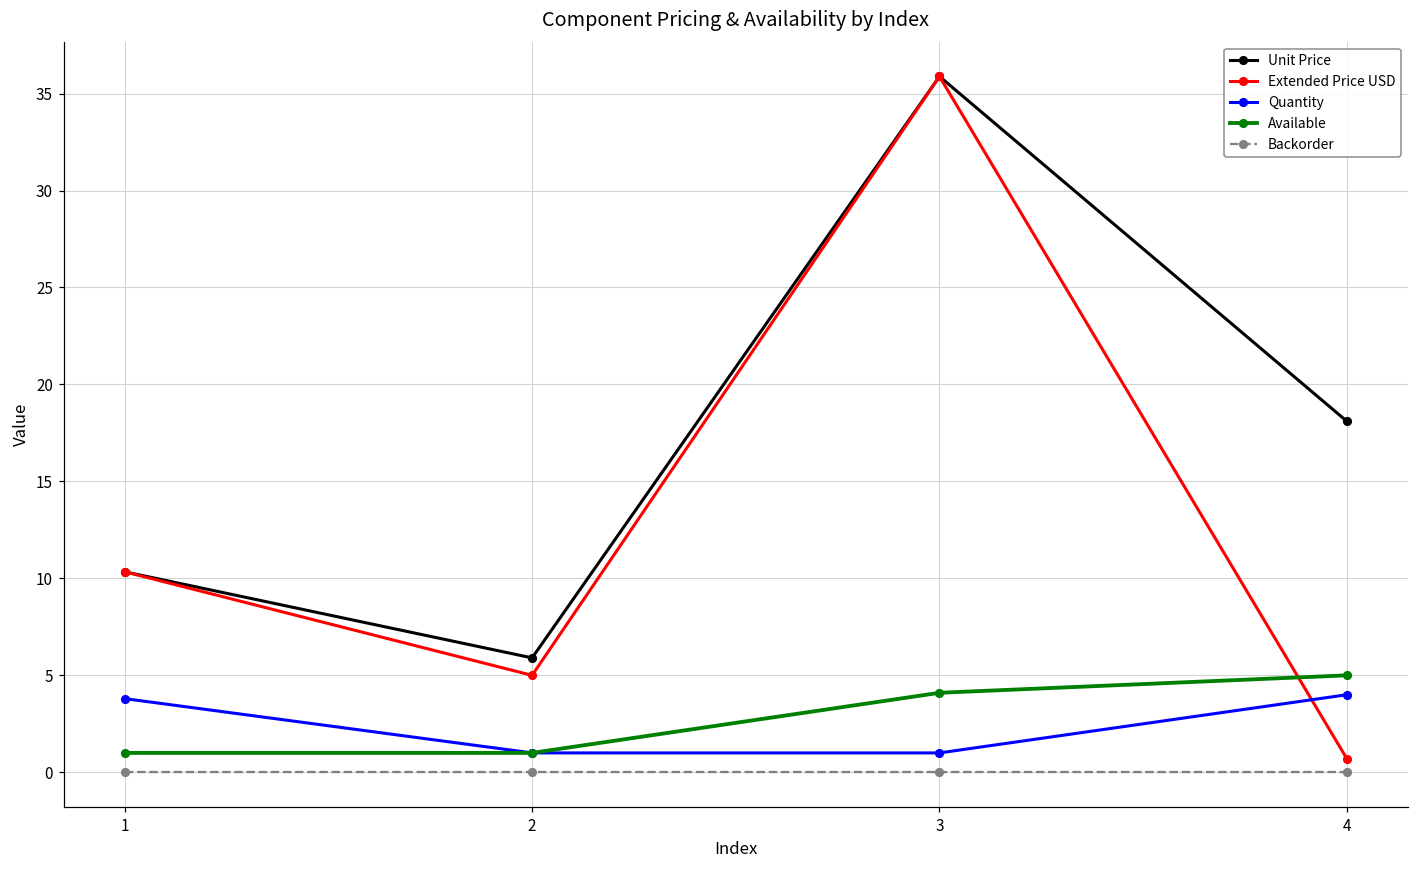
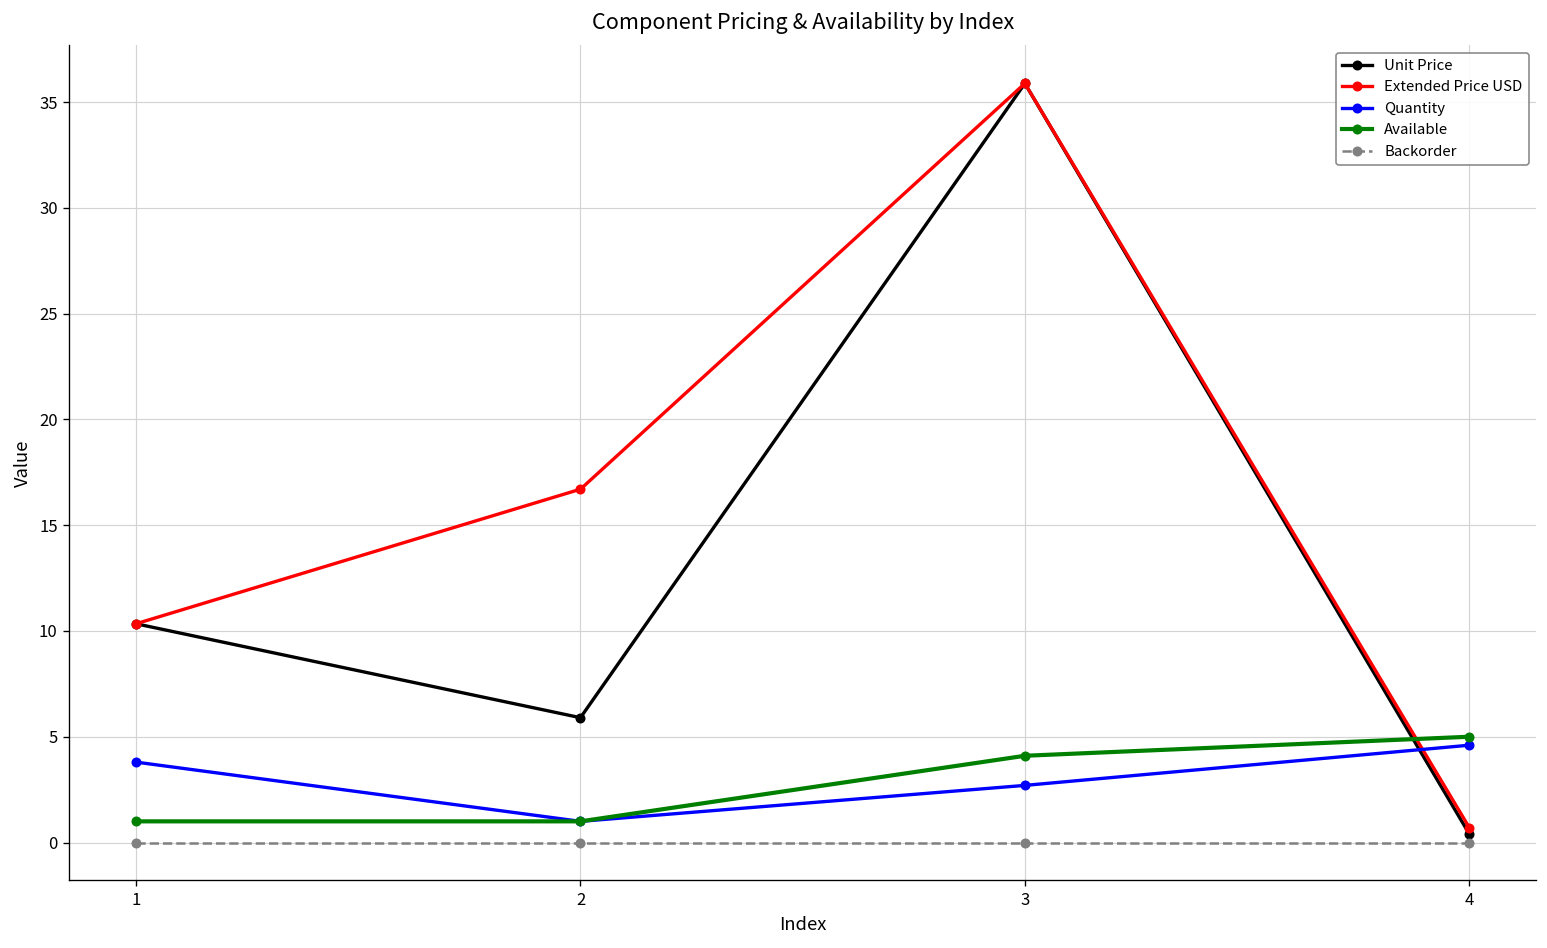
Extended Price USD, 2: 5.0 -> 16.7
Quantity, 3: 1.0 -> 2.7
Unit Price, 4: 18.1 -> 0.4
Quantity, 4: 4.0 -> 4.6
